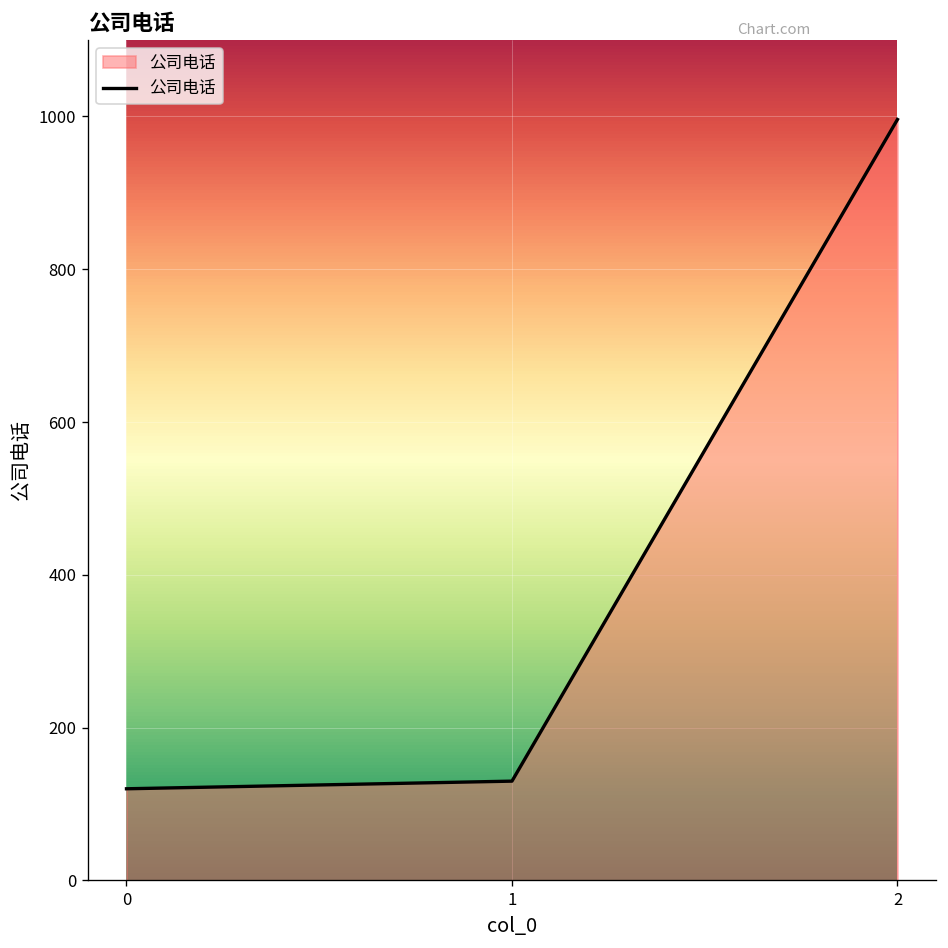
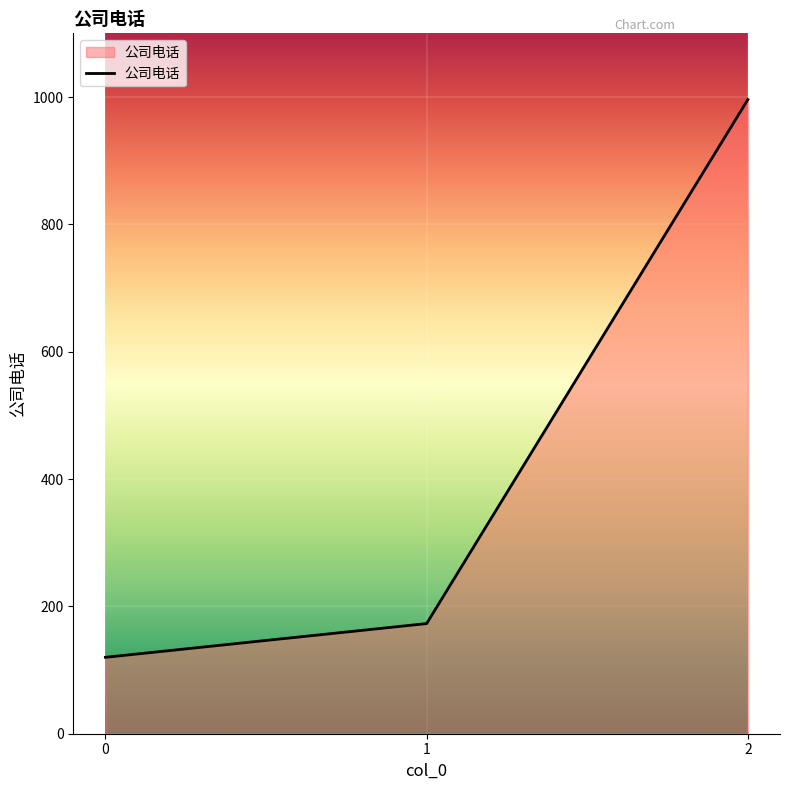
1: 130 -> 170
